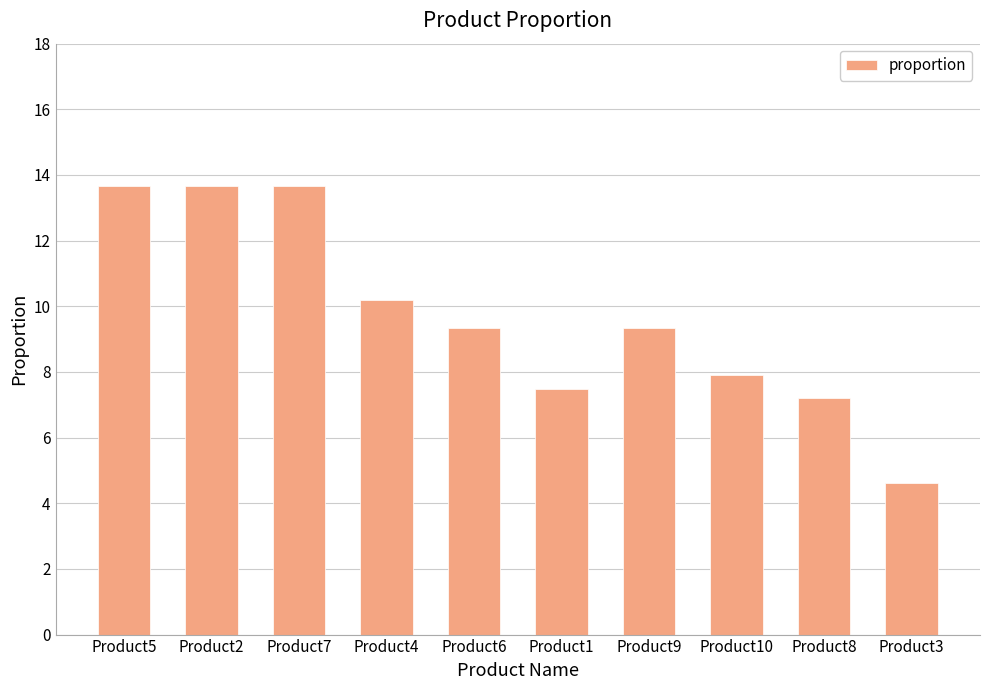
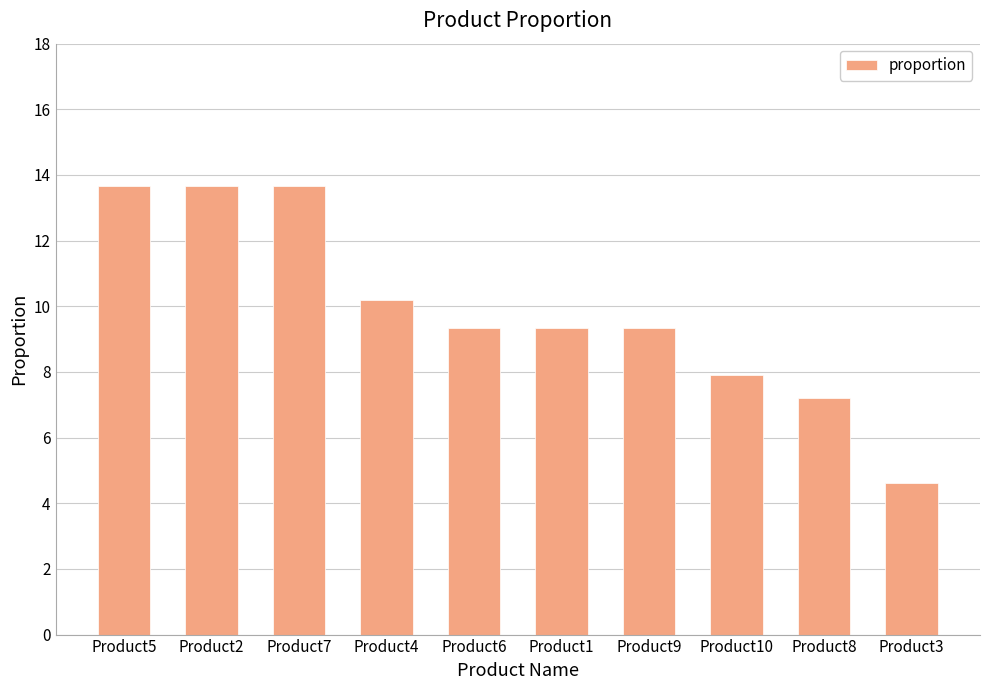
Product1: 7.5 -> 9.4
